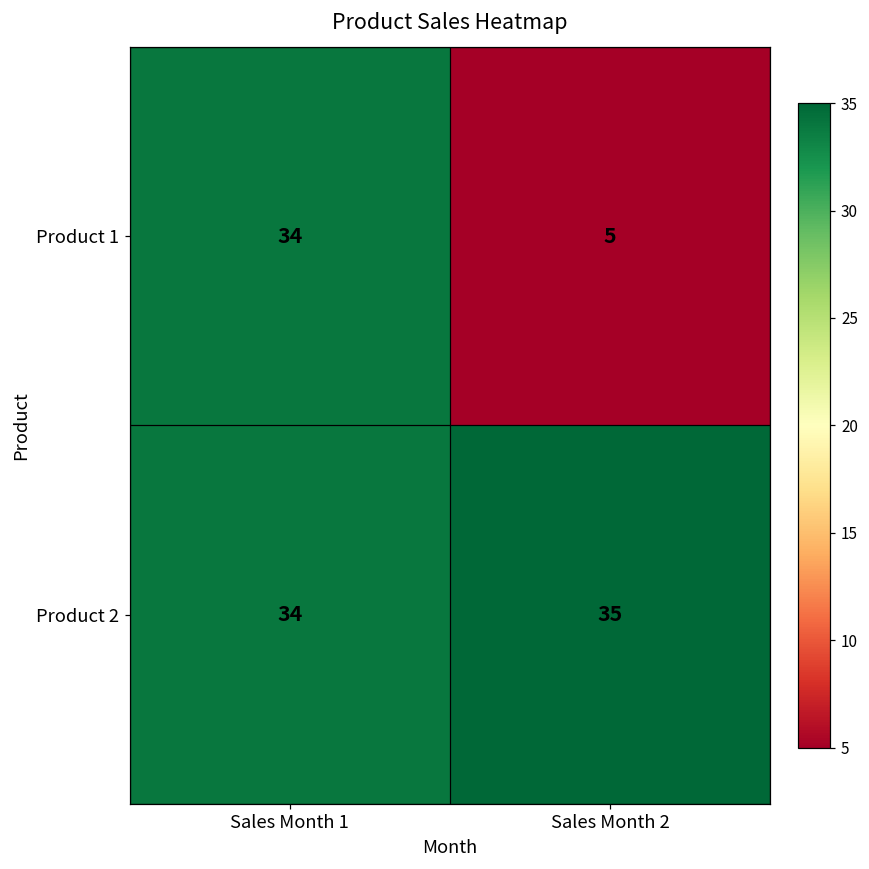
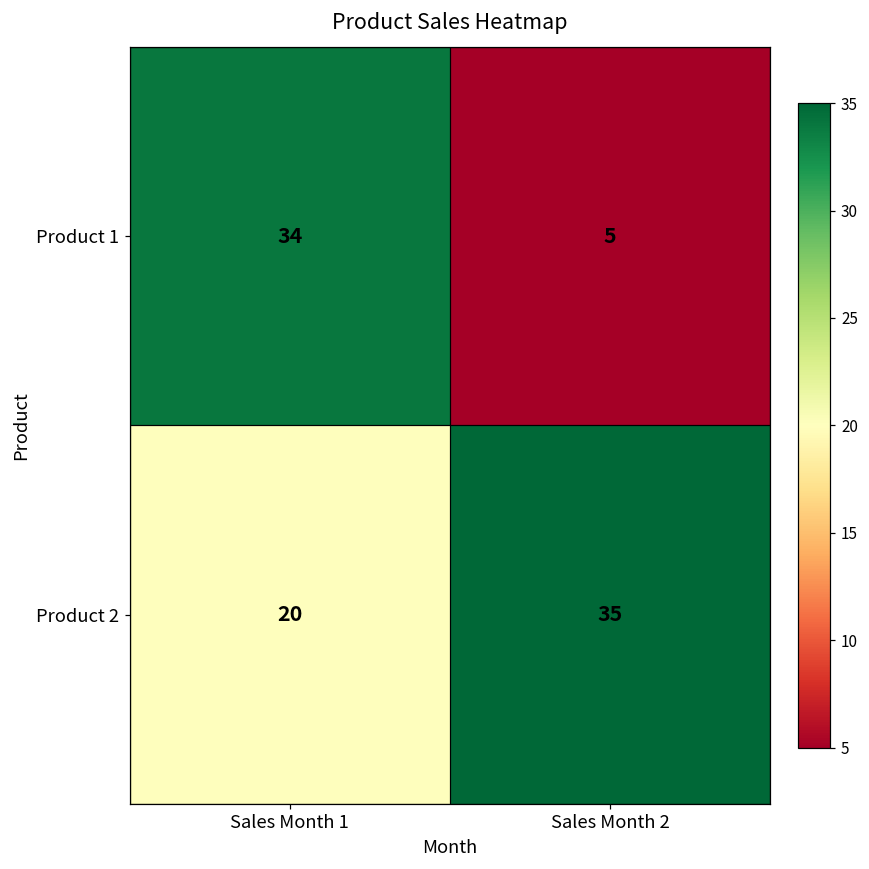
Product 2, Sales Month 1: 34 -> 20
